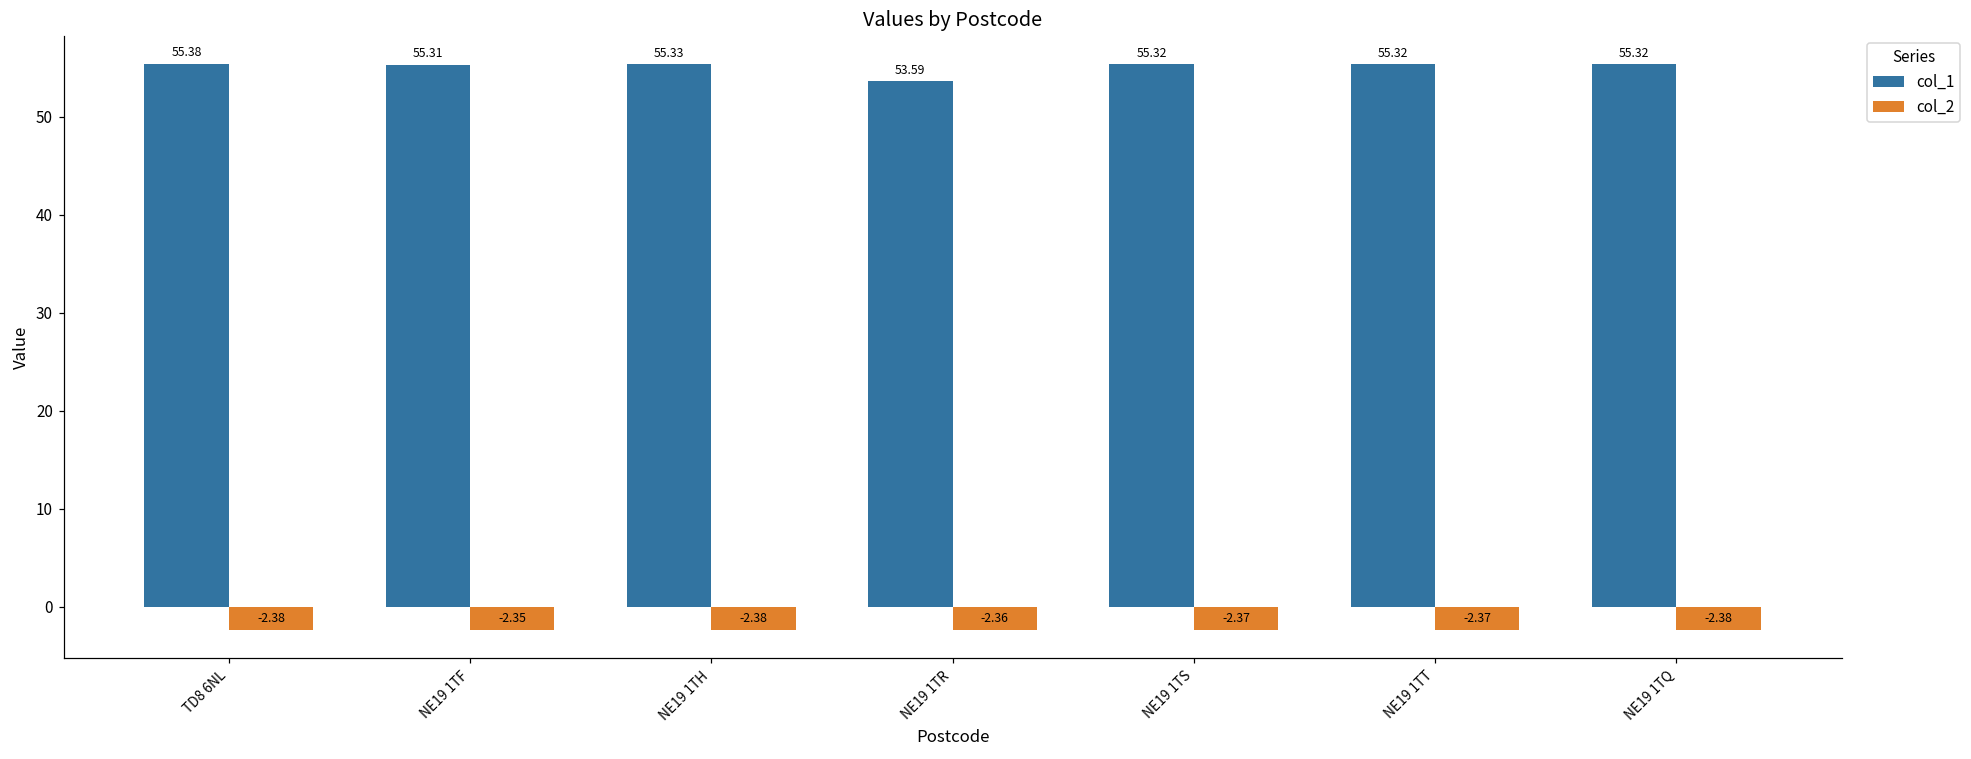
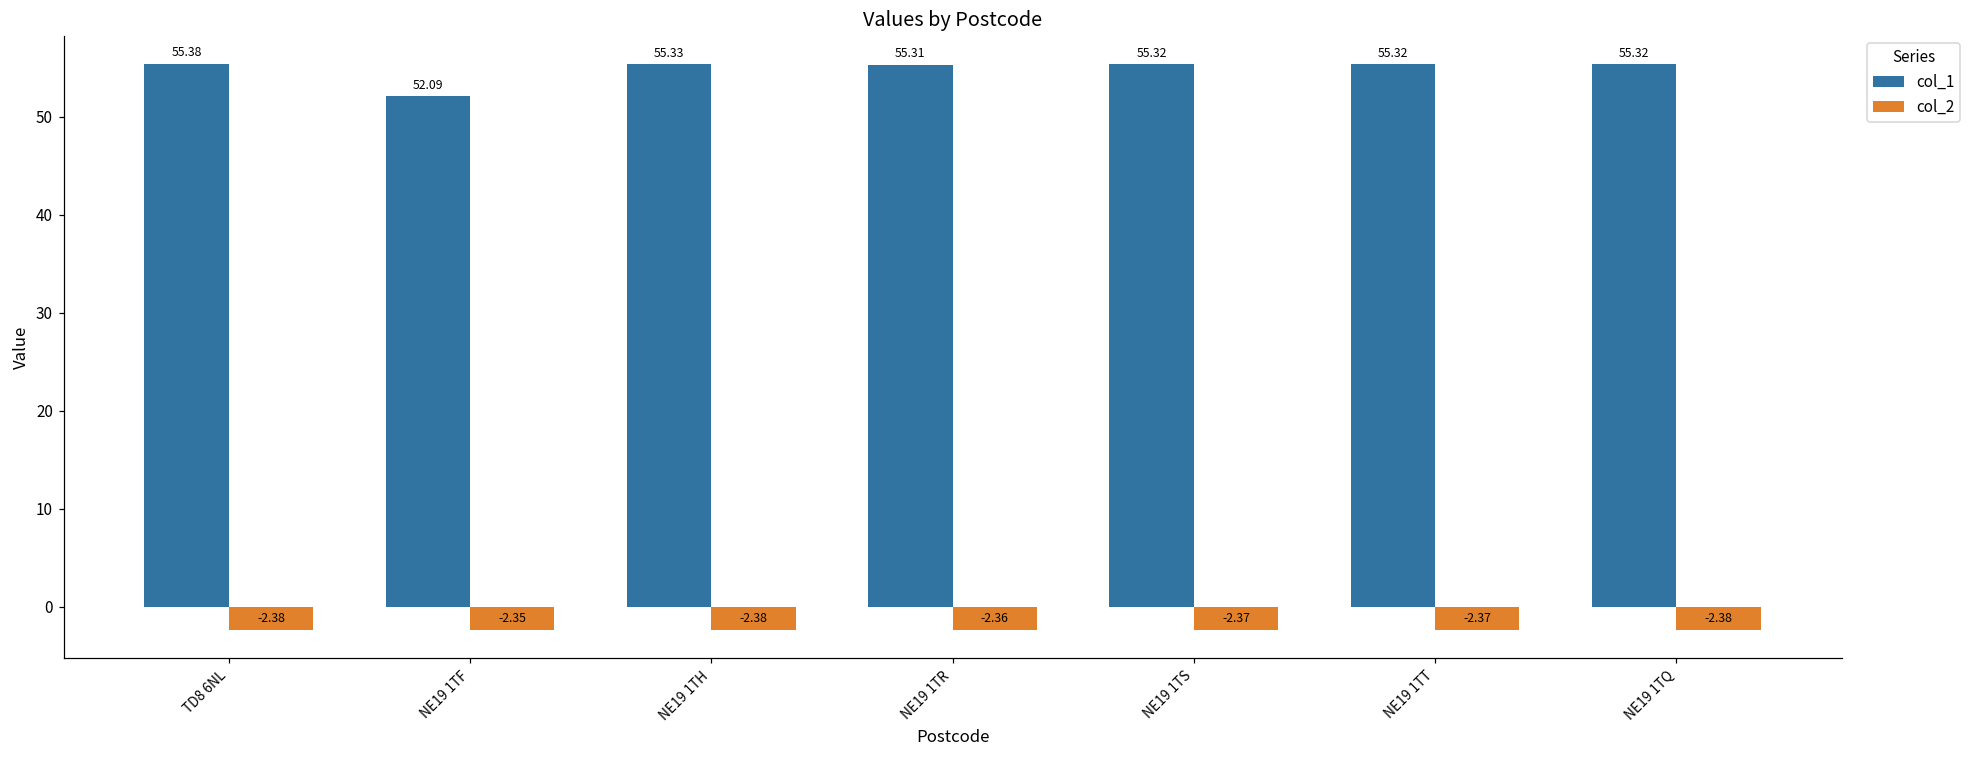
col_1, NE19 1TF: 55.31 -> 52.09
col_1, NE19 1TR: 53.59 -> 55.31
